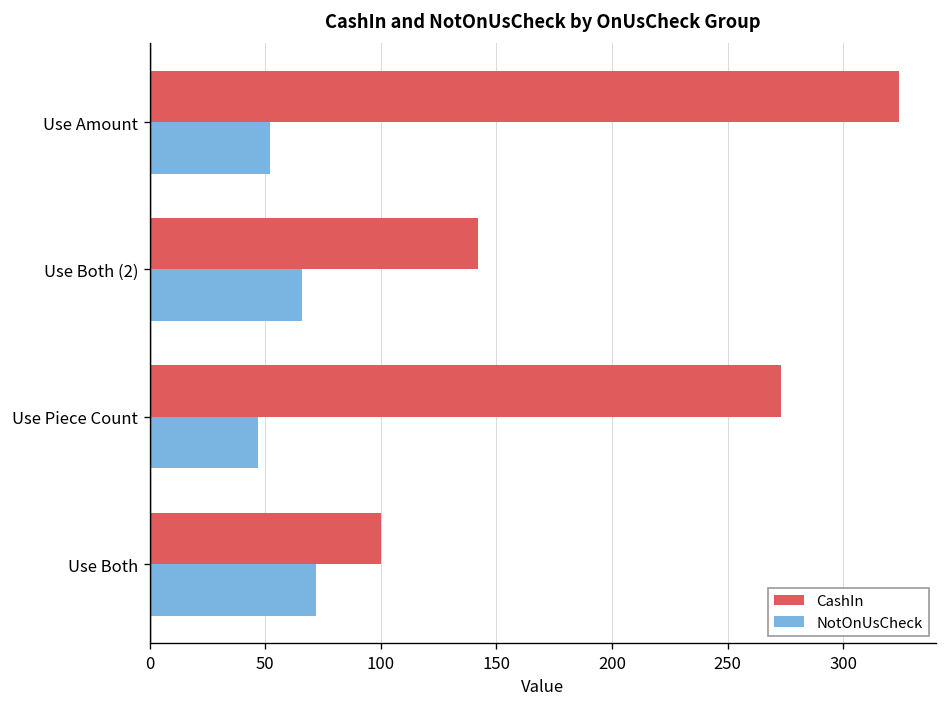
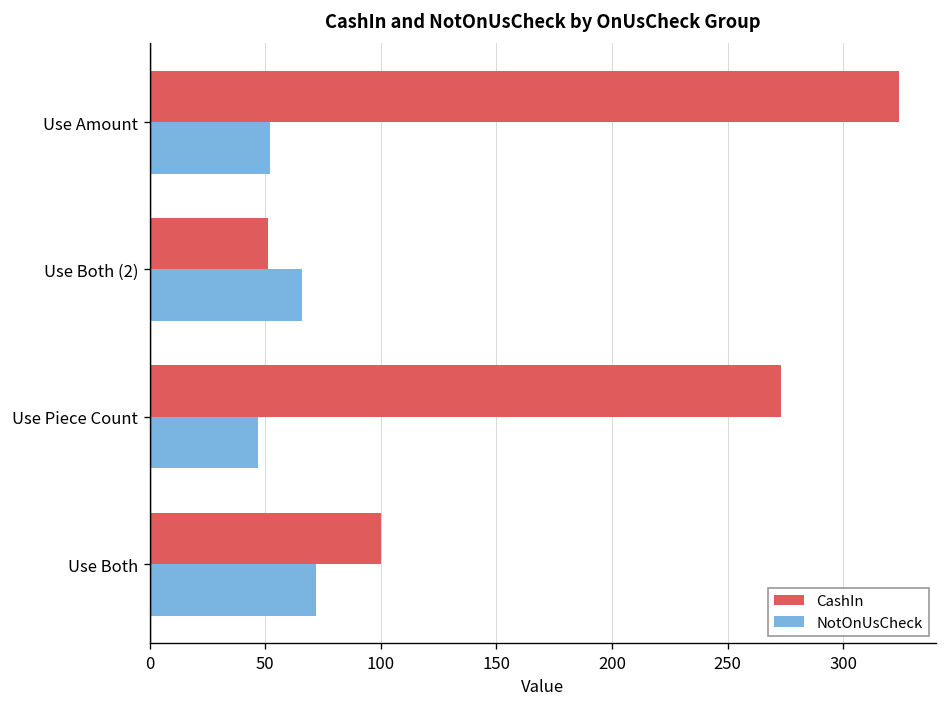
CashIn, Use Both (2): 142 -> 51
